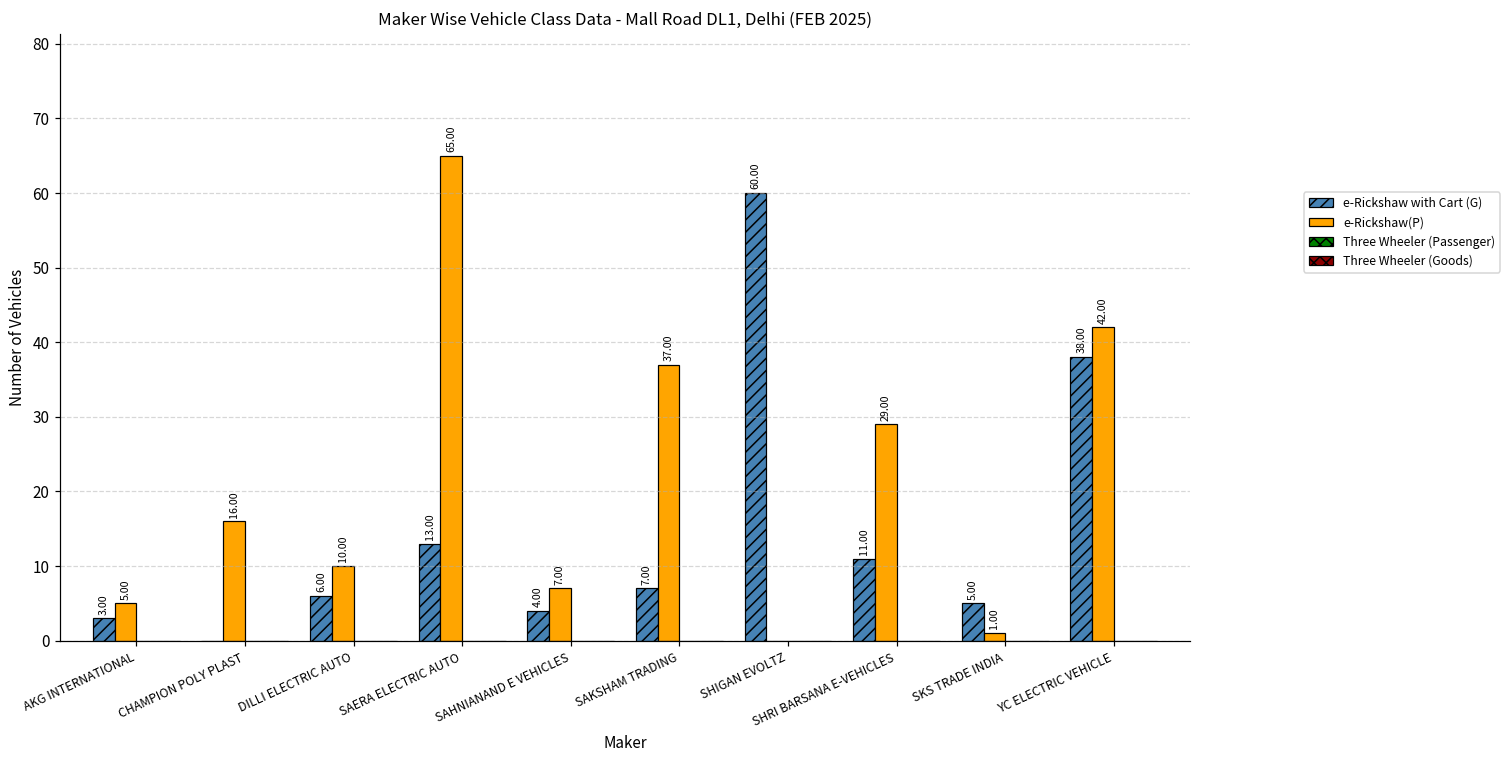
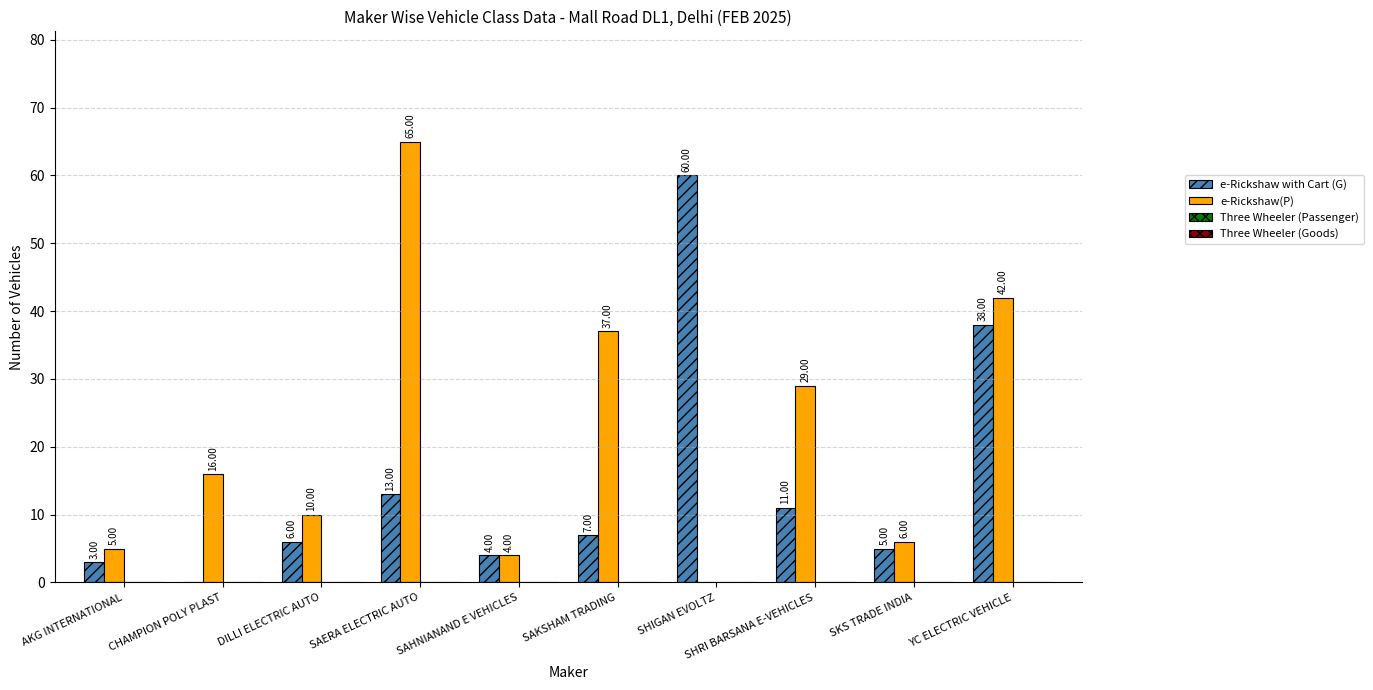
e-Rickshaw(P), SAHNIANAND E VEHICLES: 7.00 -> 4.00
e-Rickshaw(P), SKS TRADE INDIA: 1.00 -> 6.00
